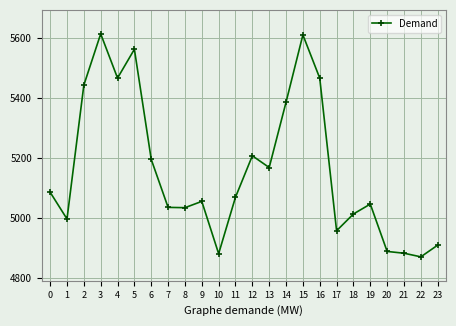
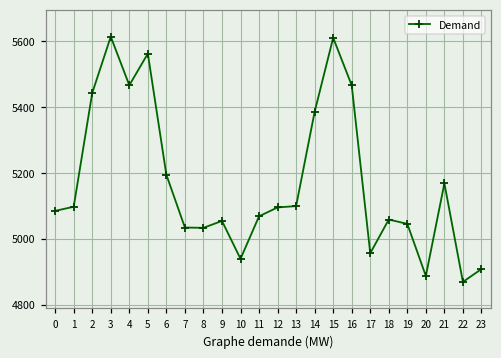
1: 5000 -> 5100
10: 4880 -> 4940
12: 5210 -> 5100
13: 5170 -> 5100
18: 5010 -> 5060
21: 4880 -> 5170
